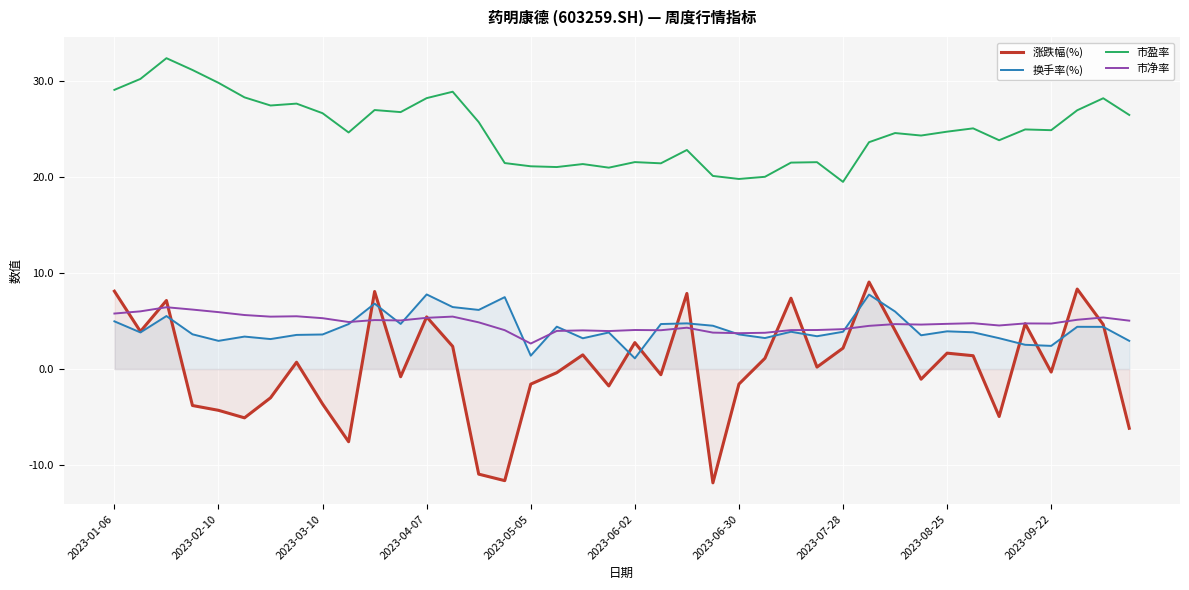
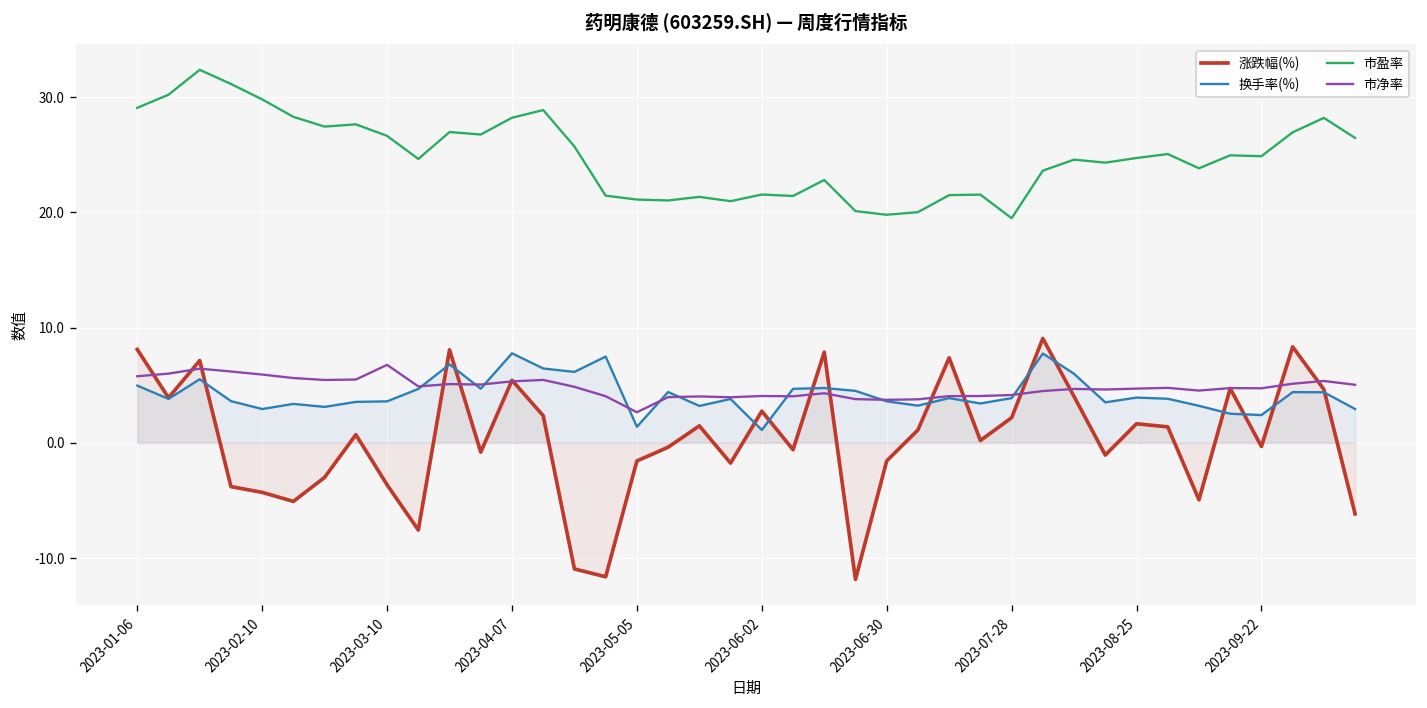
市净率, 2023-03-10: 5 -> 7
